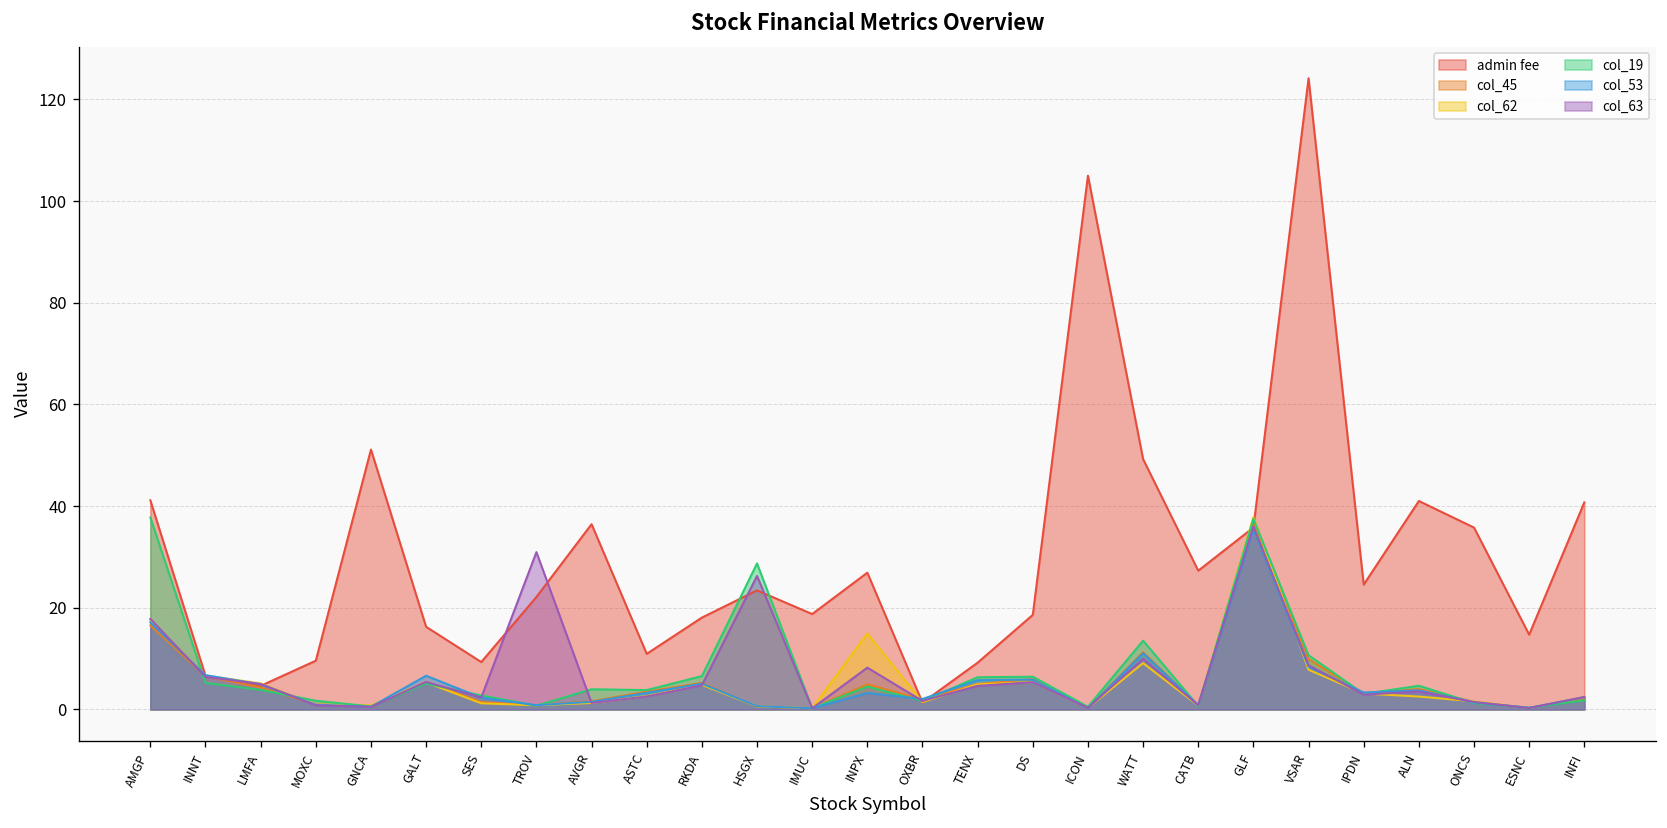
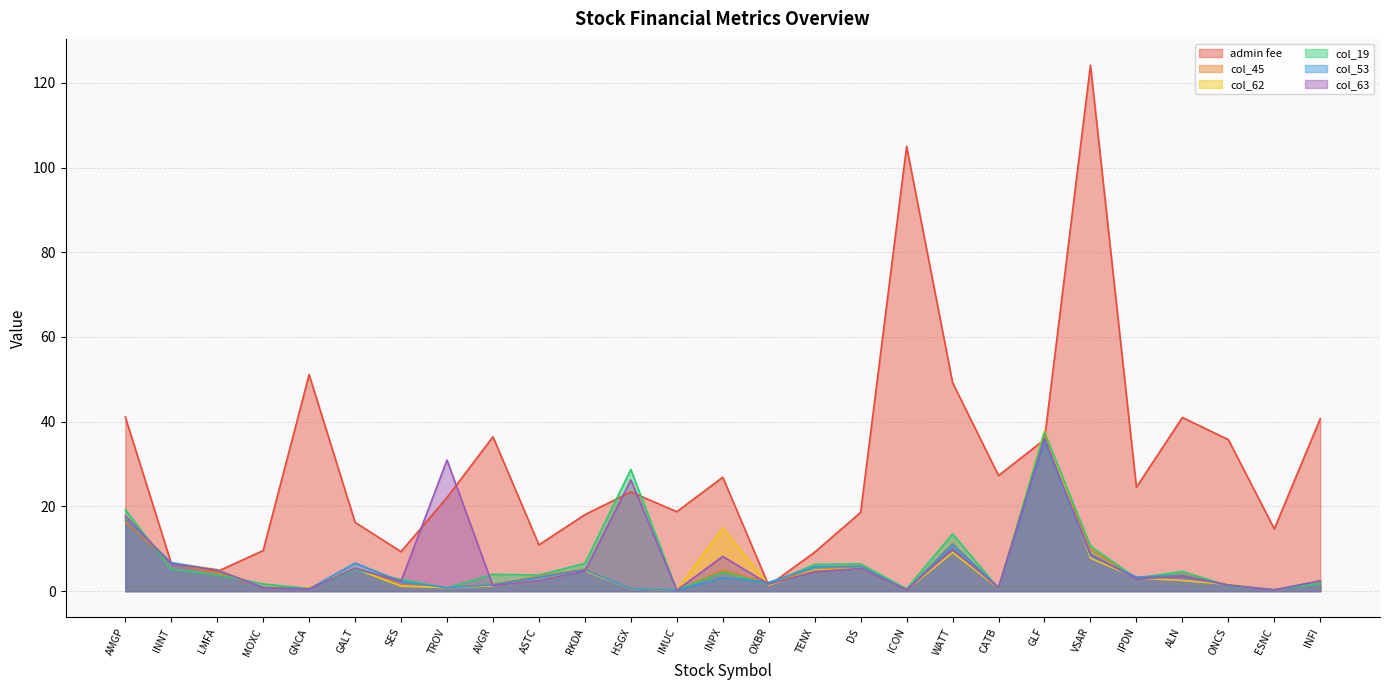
col_19, AMGP: 38 -> 19
